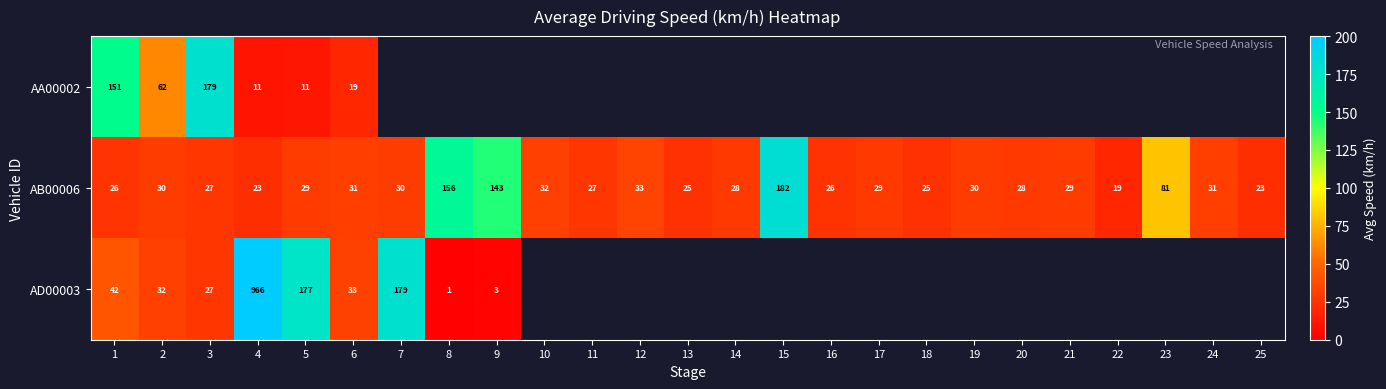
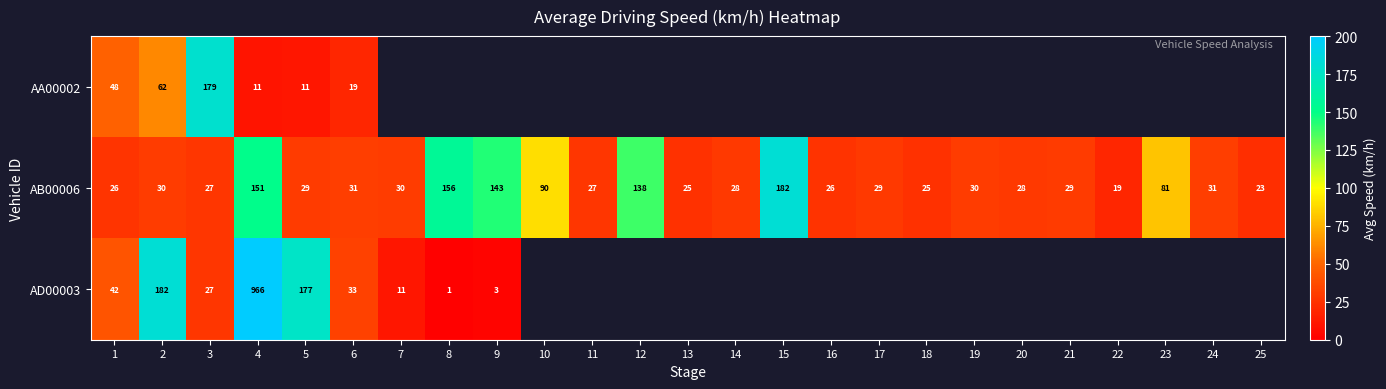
AA00002, 1: 151 -> 48
AB00006, 4: 23 -> 151
AB00006, 10: 32 -> 90
AB00006, 12: 33 -> 138
AD00003, 2: 32 -> 182
AD00003, 7: 179 -> 11
